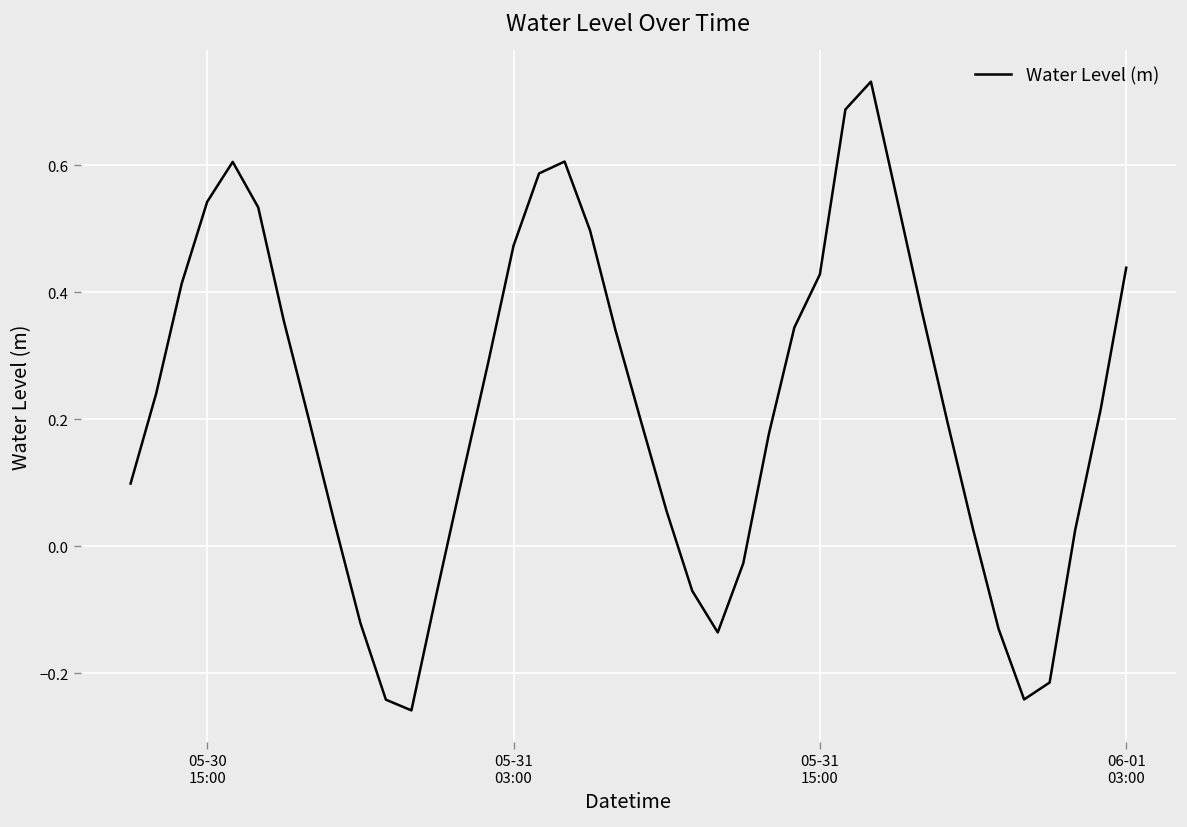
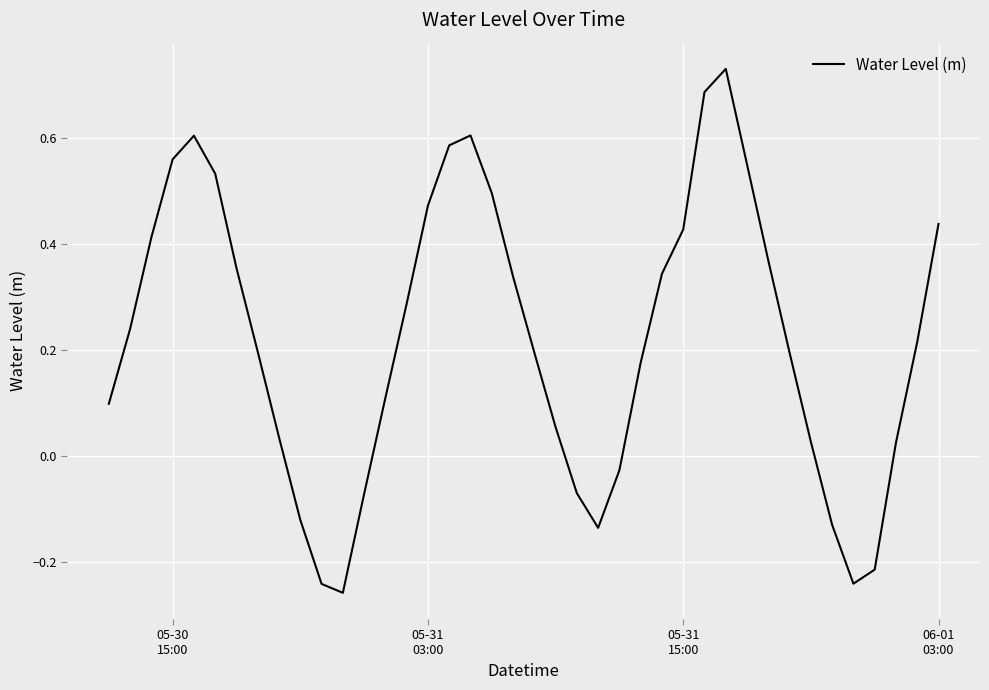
05-30 15:00: 0.54 -> 0.56
